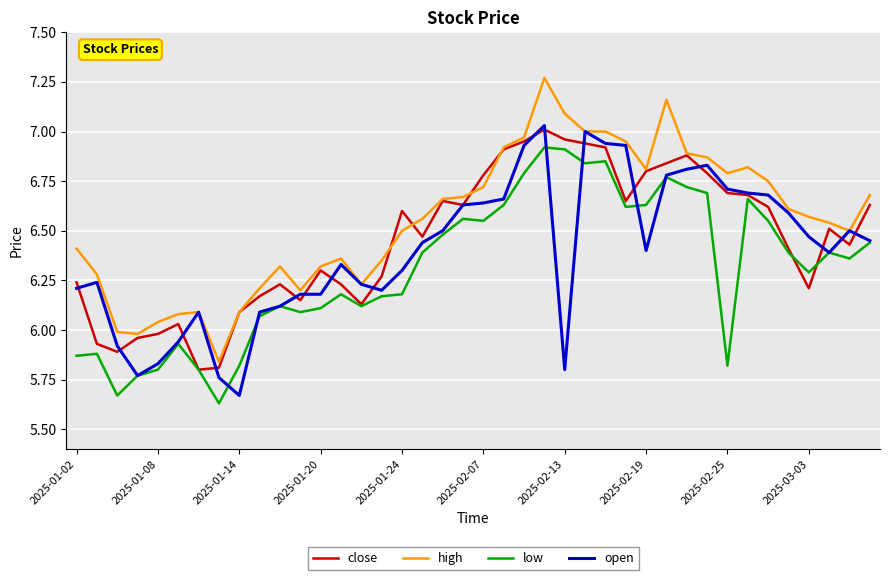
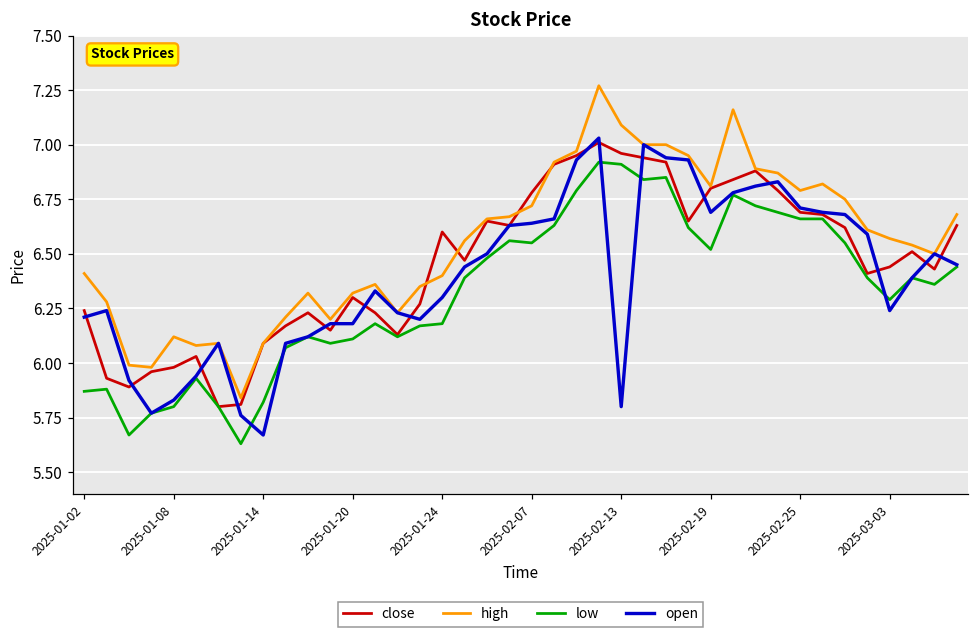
high, 2025-01-08: 6.04 -> 6.12
high, 2025-01-24: 6.5 -> 6.4
low, 2025-02-19: 6.63 -> 6.52
open, 2025-02-19: 6.40 -> 6.69
low, 2025-02-25: 5.82 -> 6.66
close, 2025-03-03: 6.21 -> 6.44
open, 2025-03-03: 6.47 -> 6.24
